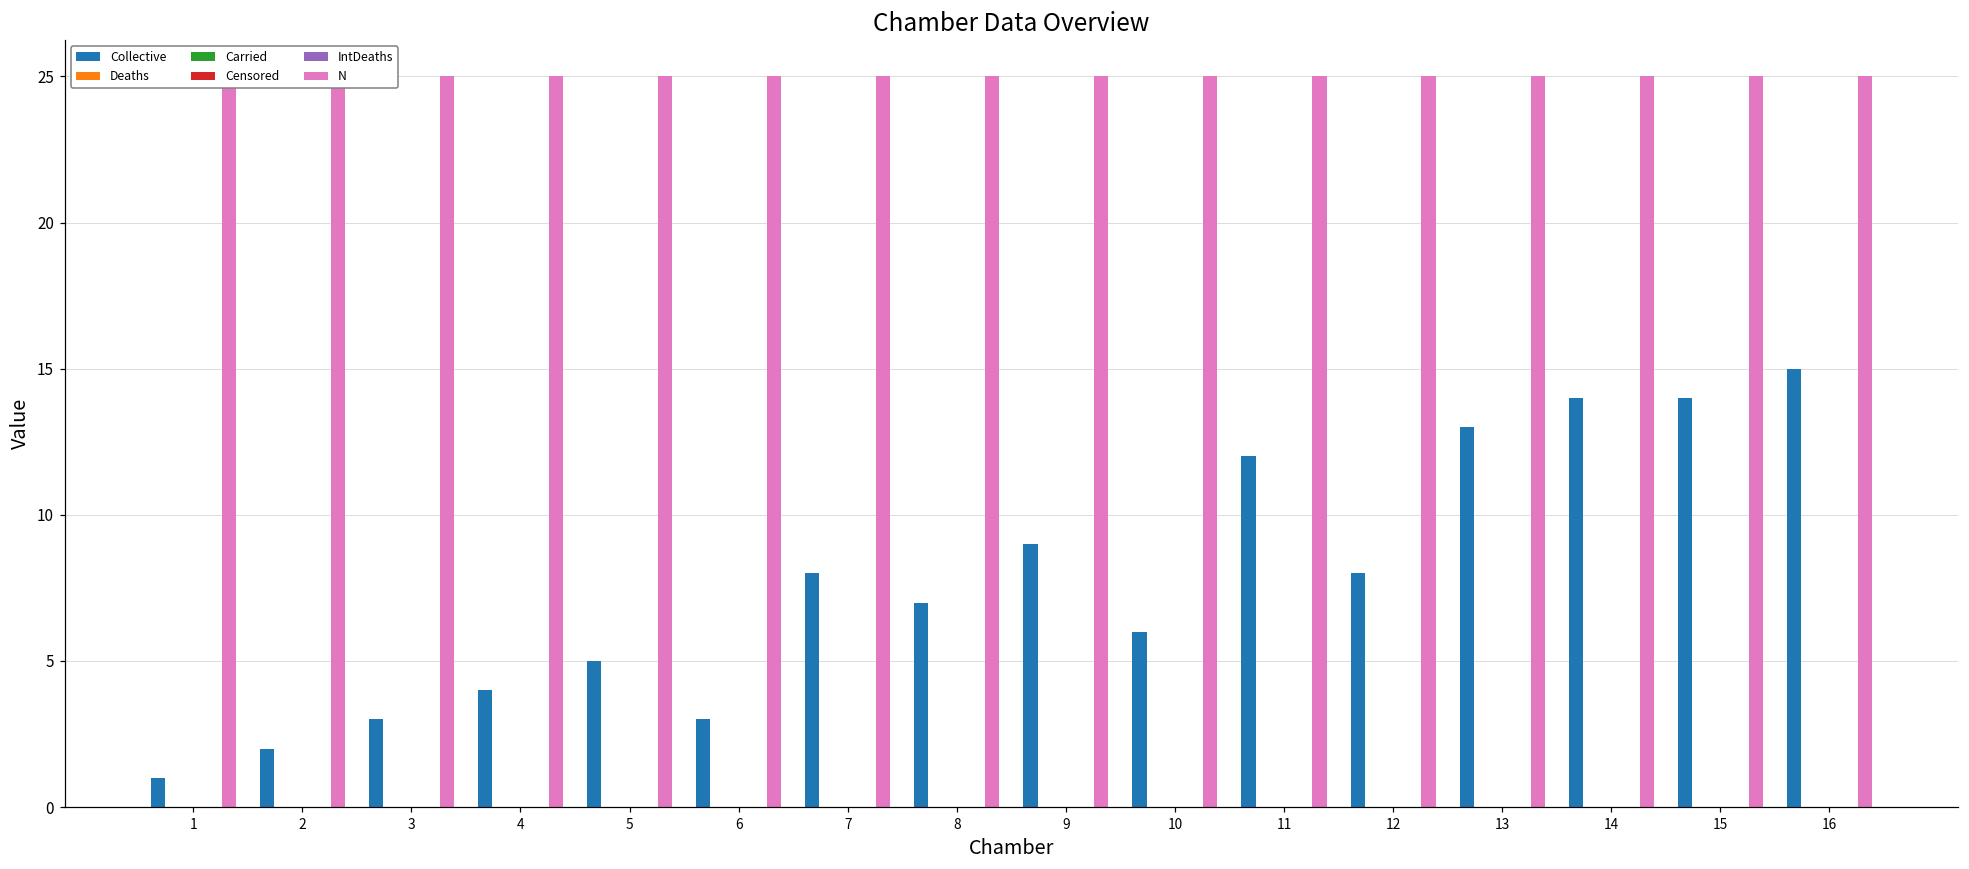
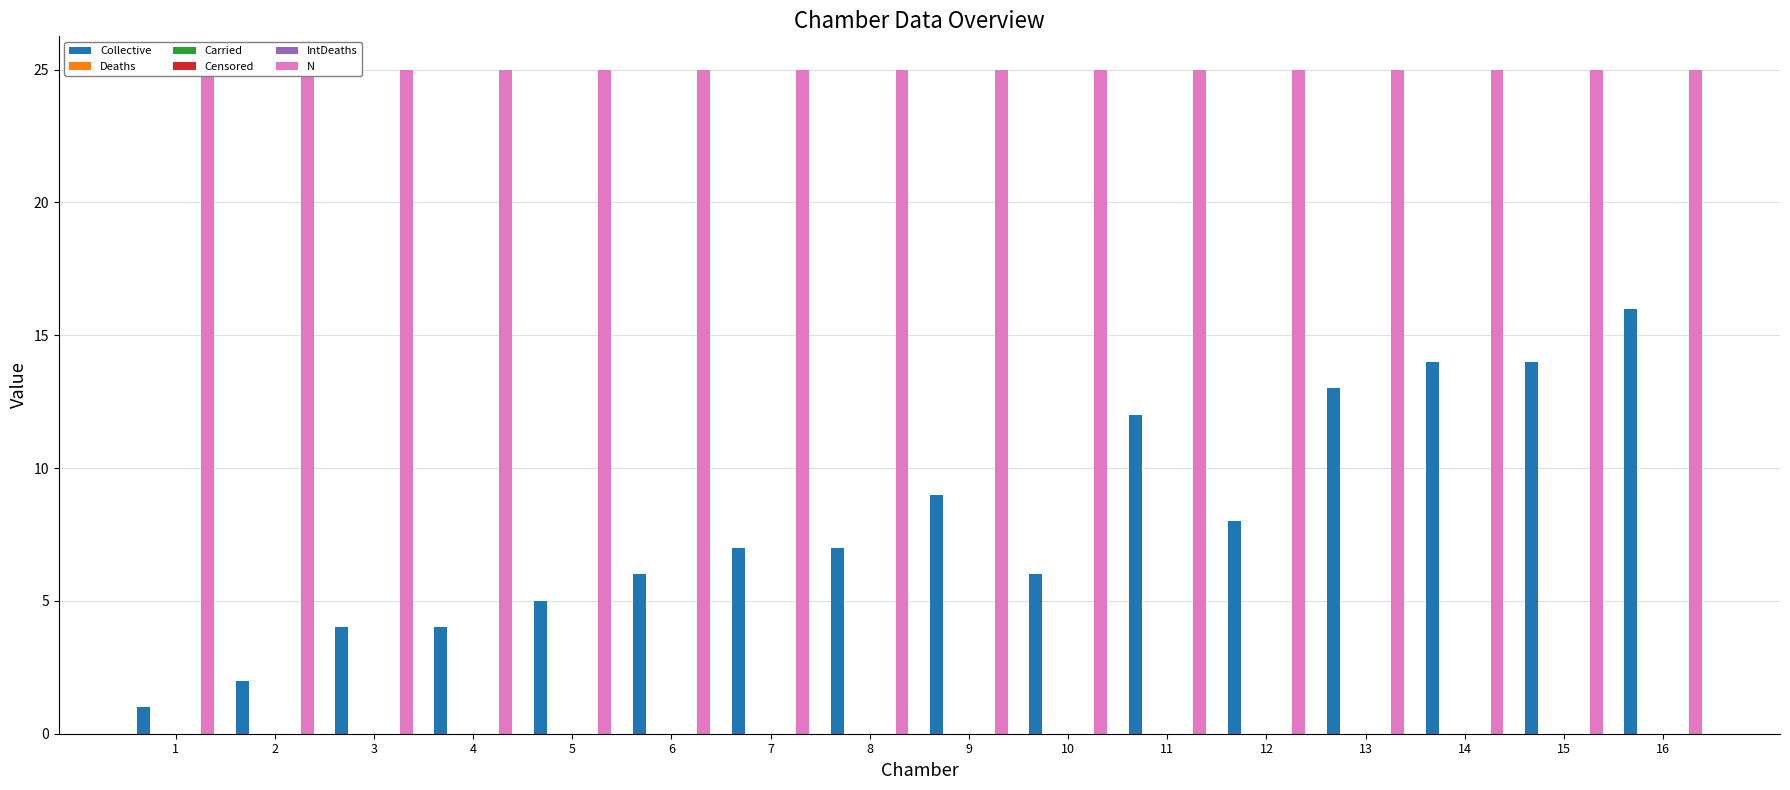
Collective, 3: 3 -> 4
Collective, 6: 3 -> 6
Collective, 7: 8 -> 7
Collective, 16: 15 -> 16
